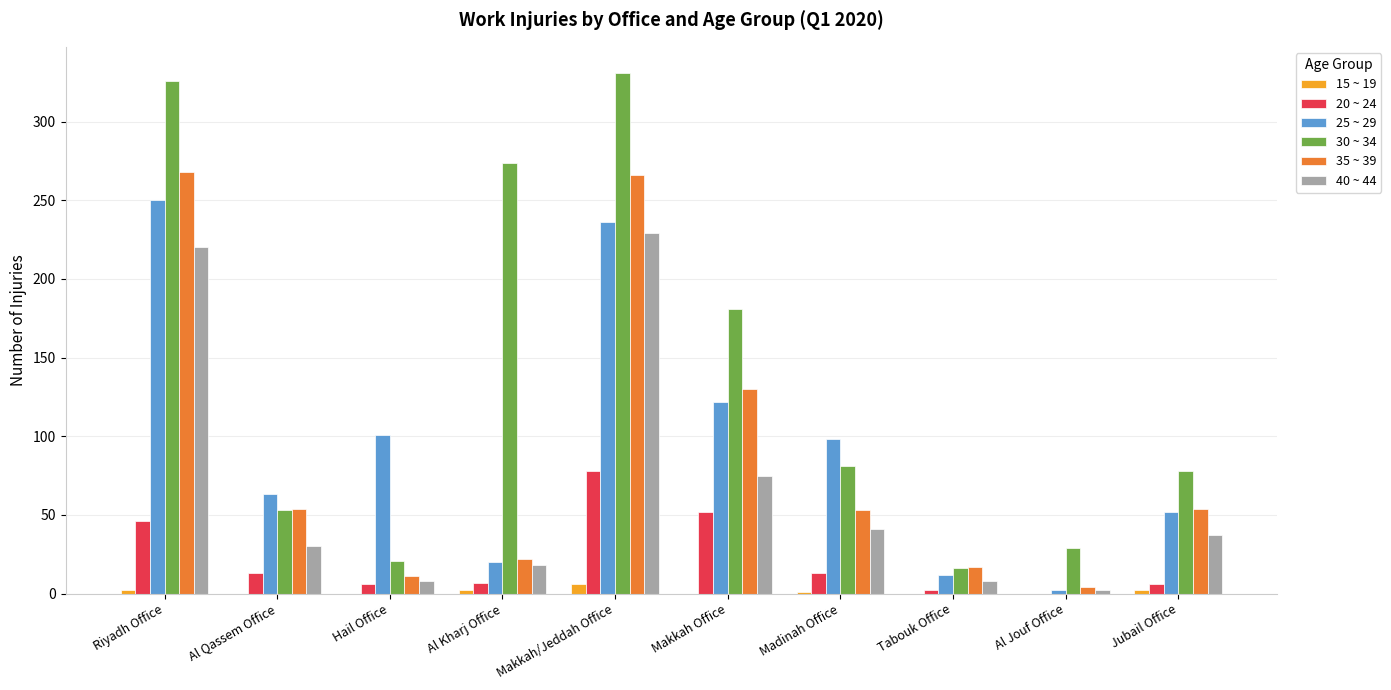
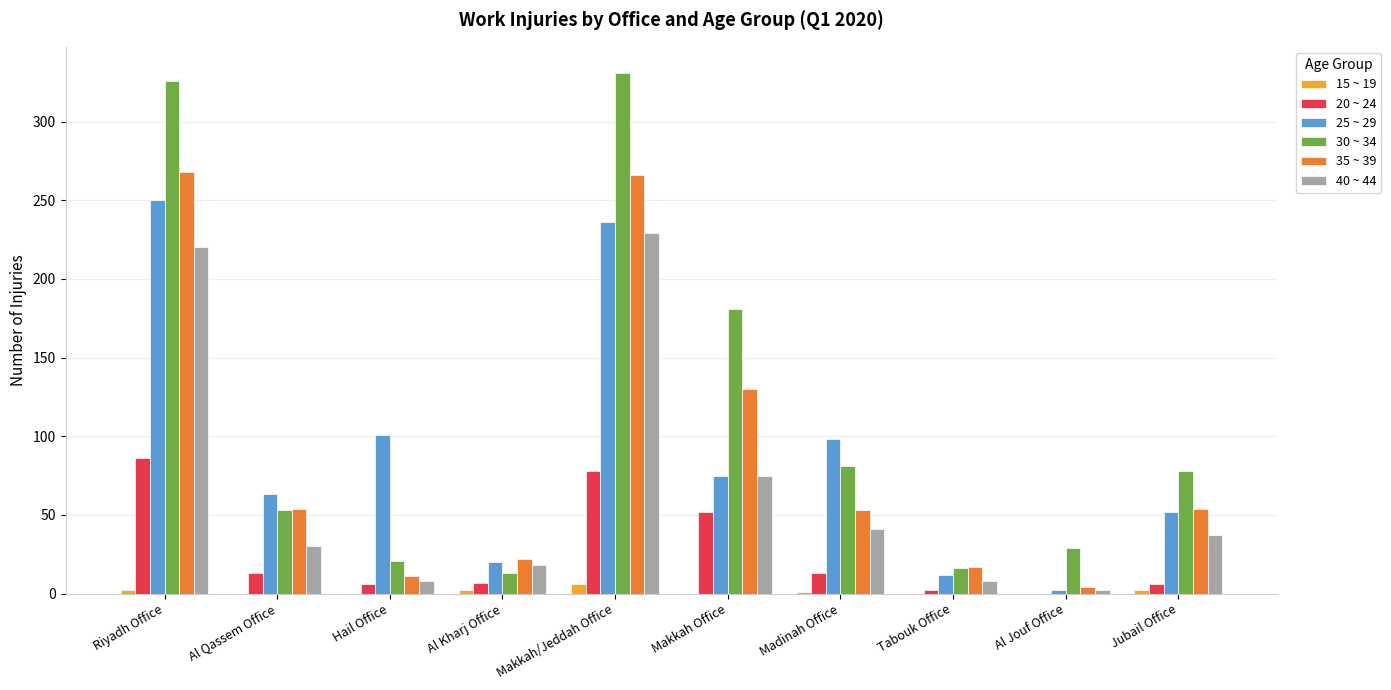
20 ~ 24, Riyadh Office: 46 -> 86
30 ~ 34, Al Kharj Office: 274 -> 13
25 ~ 29, Makkah Office: 122 -> 75
